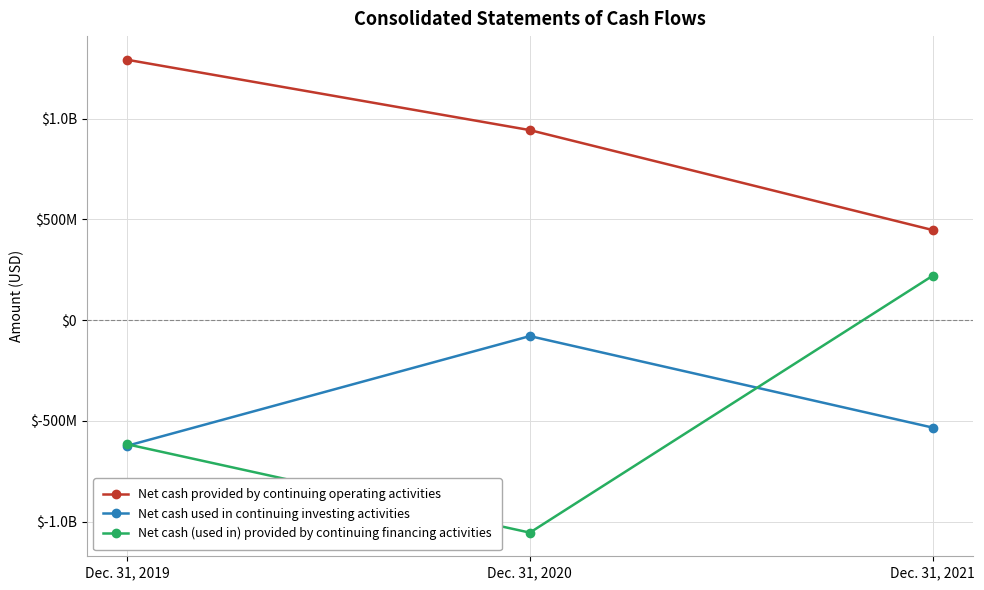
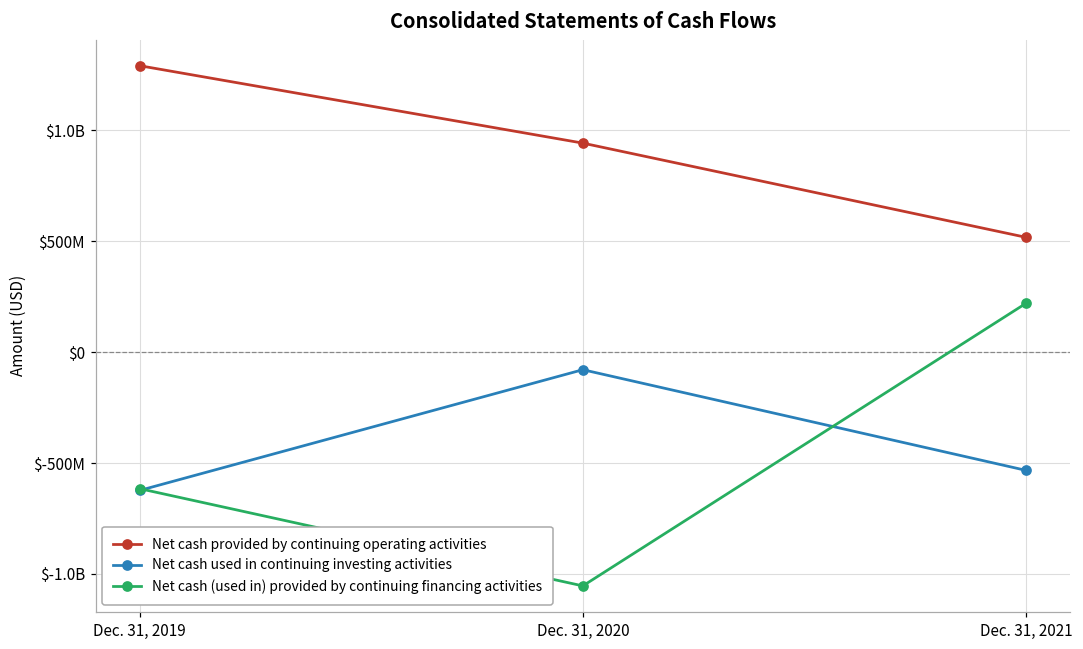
Net cash provided by continuing operating activities, Dec. 31, 2021: $450000000 -> $520000000
